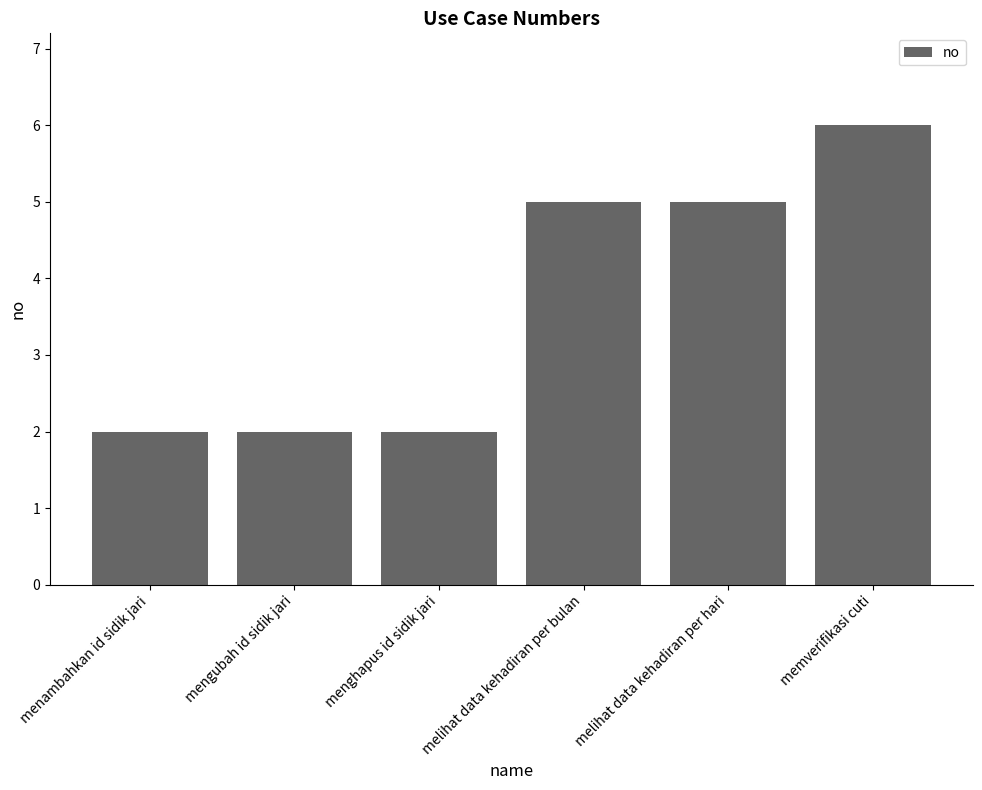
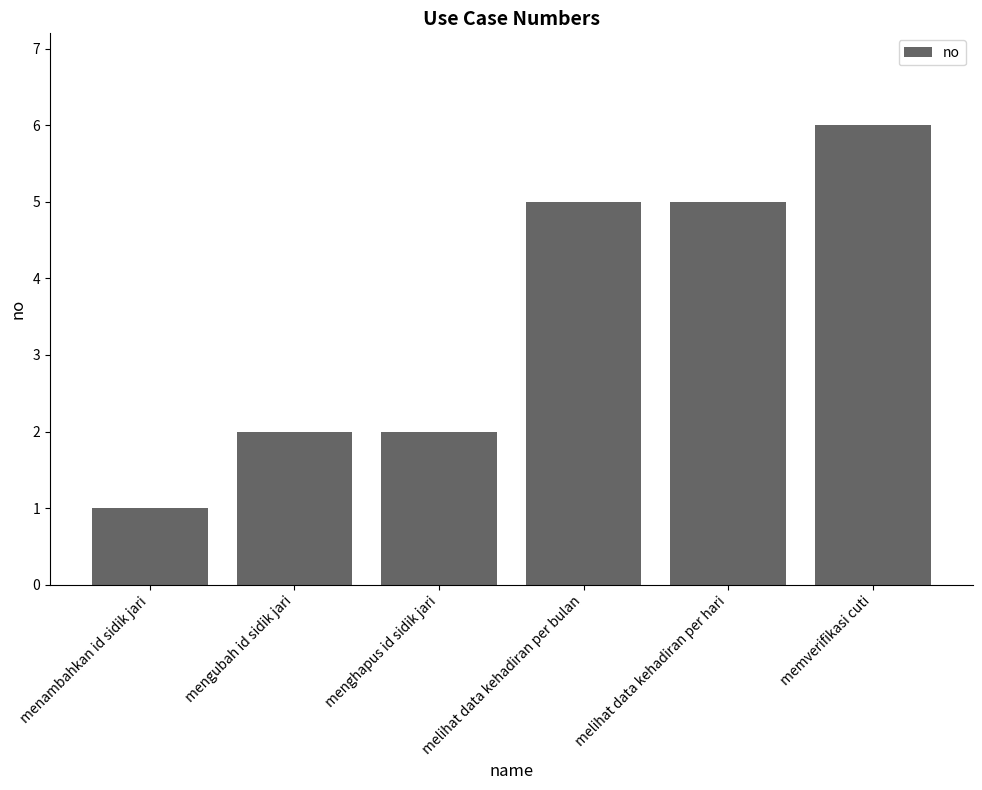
menambahkan id sidik jari: 2 -> 1
